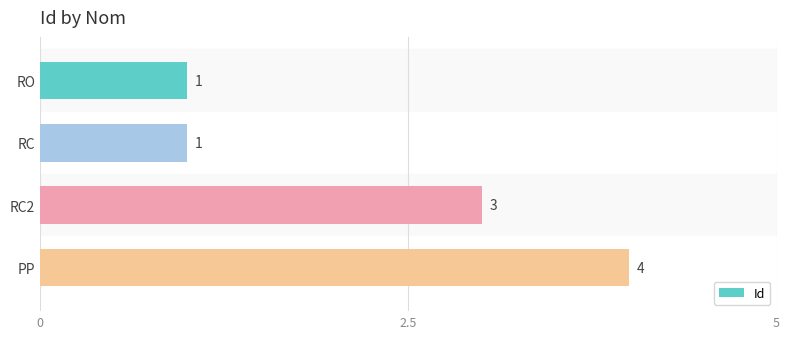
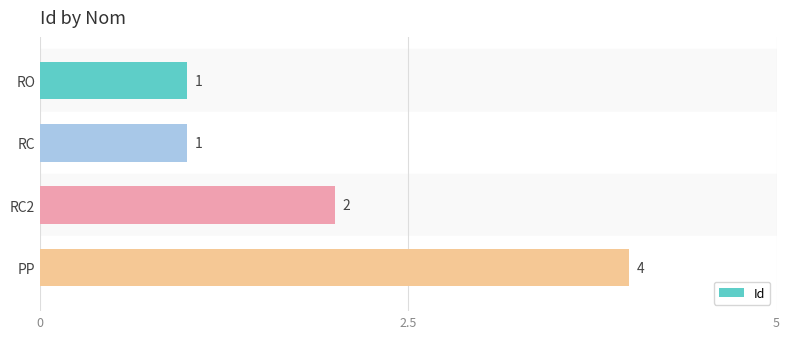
RC2: 3 -> 2
